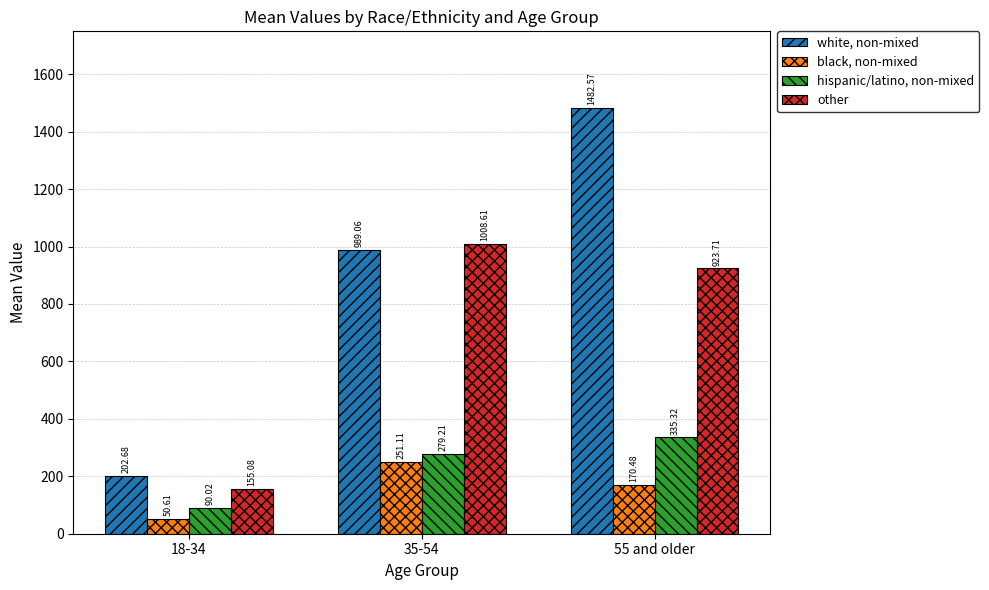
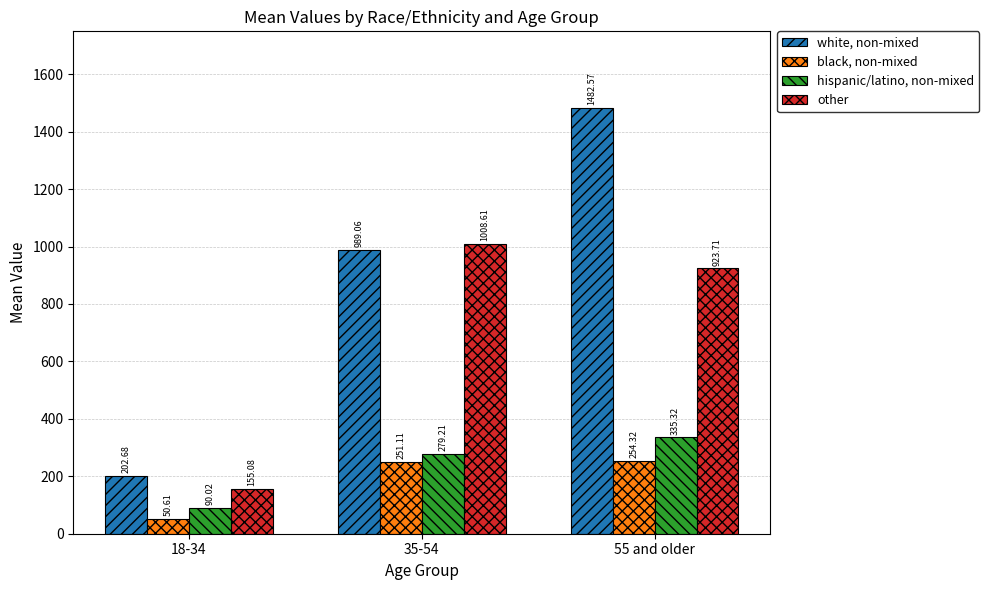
black, non-mixed, 55 and older: 170.48 -> 254.32
